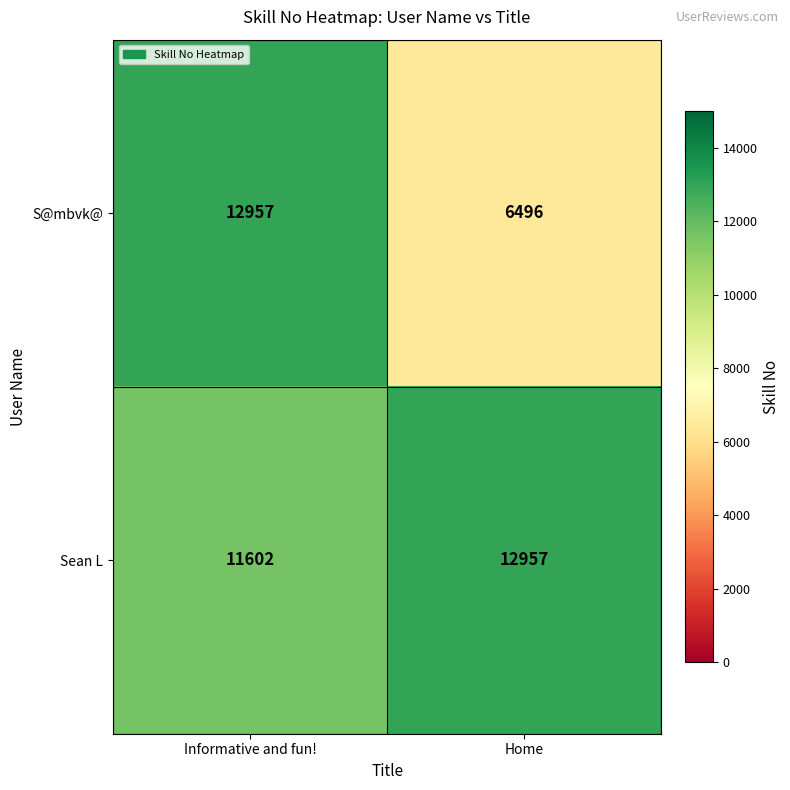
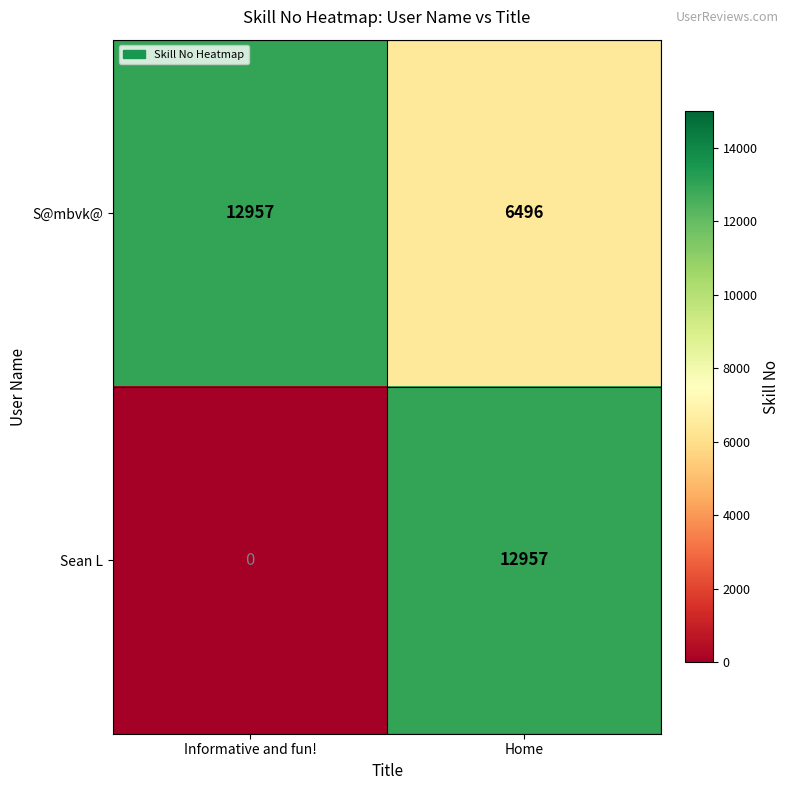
Sean L, Informative and fun!: 11602 -> 0
